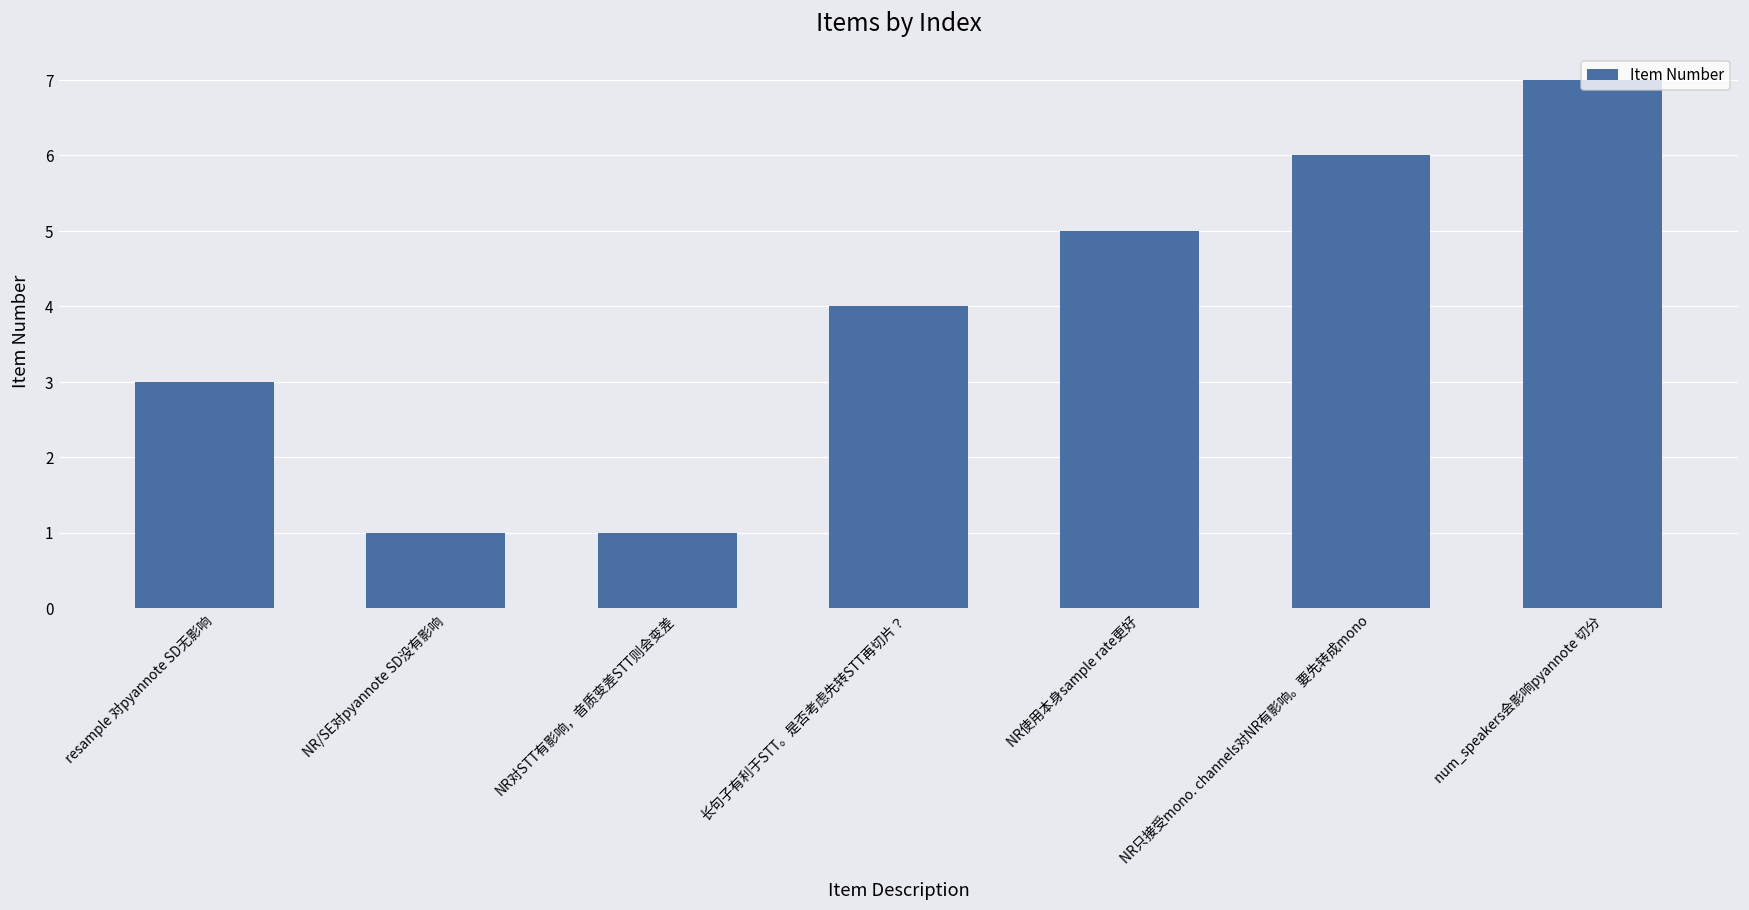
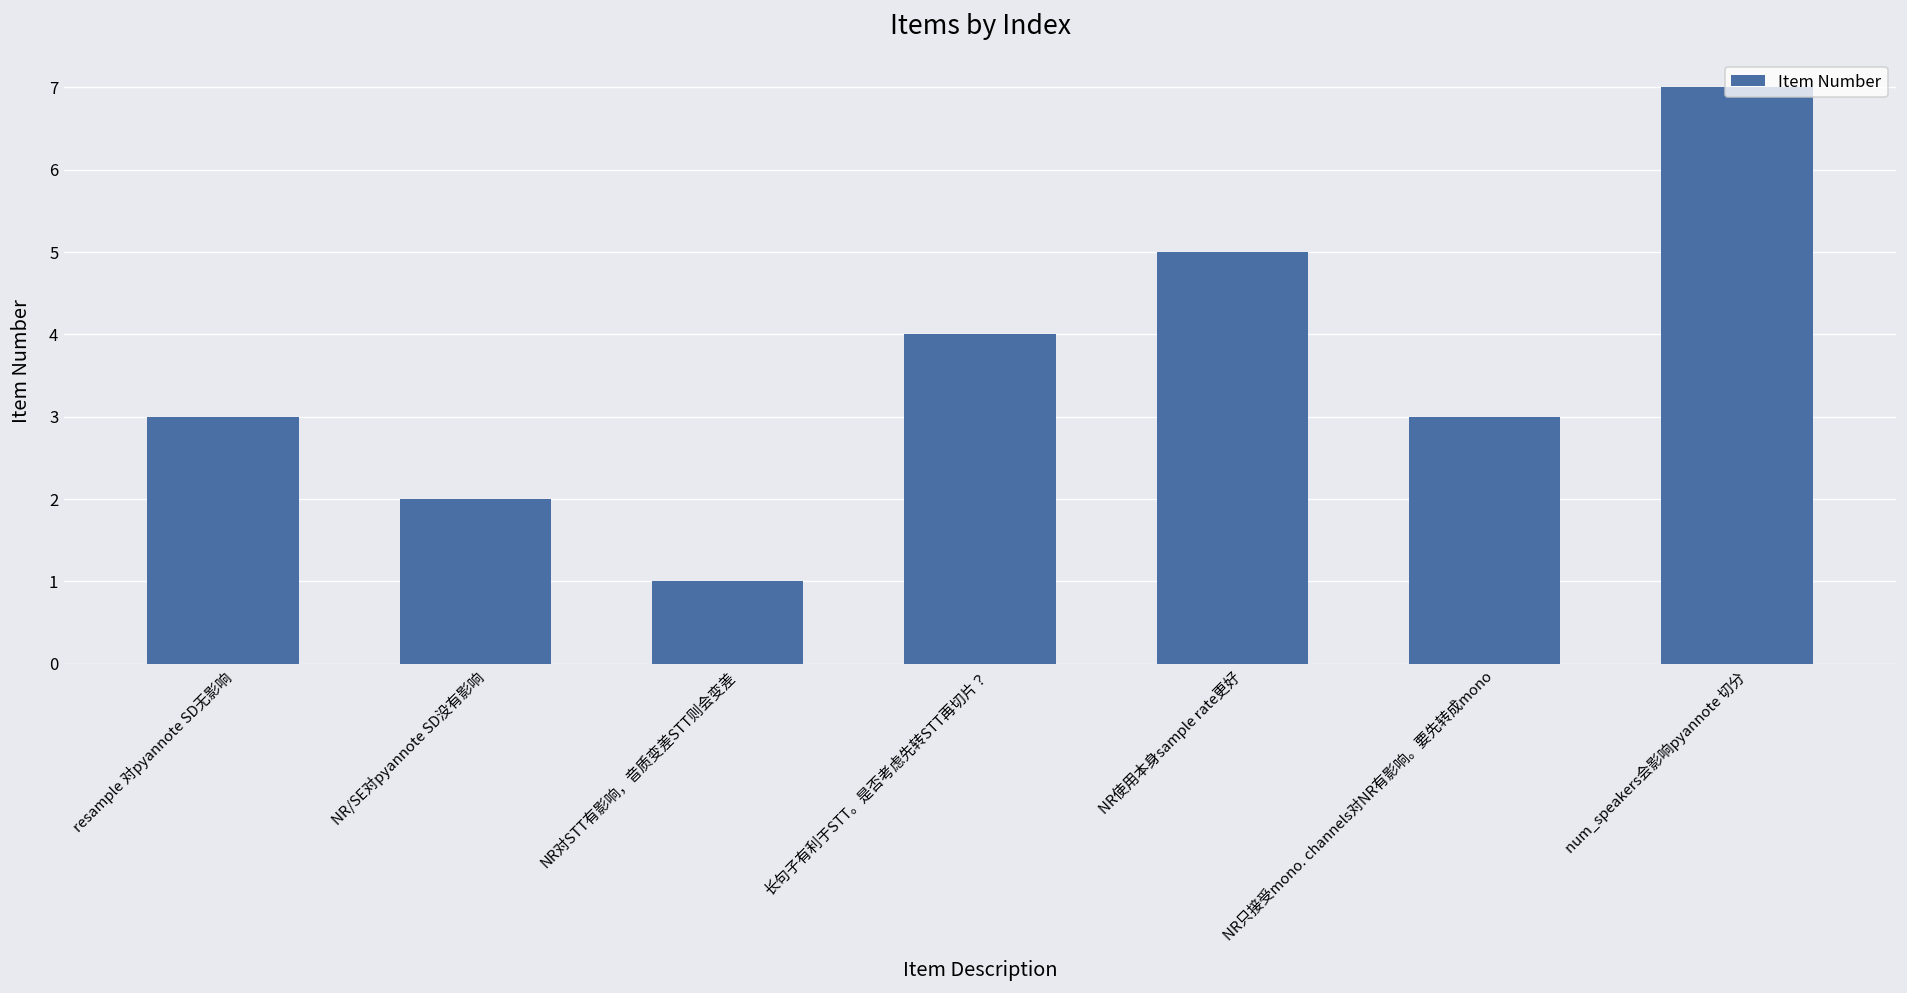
NR/SE对pyannote SD没有影响: 1 -> 2
NR只接受mono. channels对NR有影响。要先转成mono: 6 -> 3
